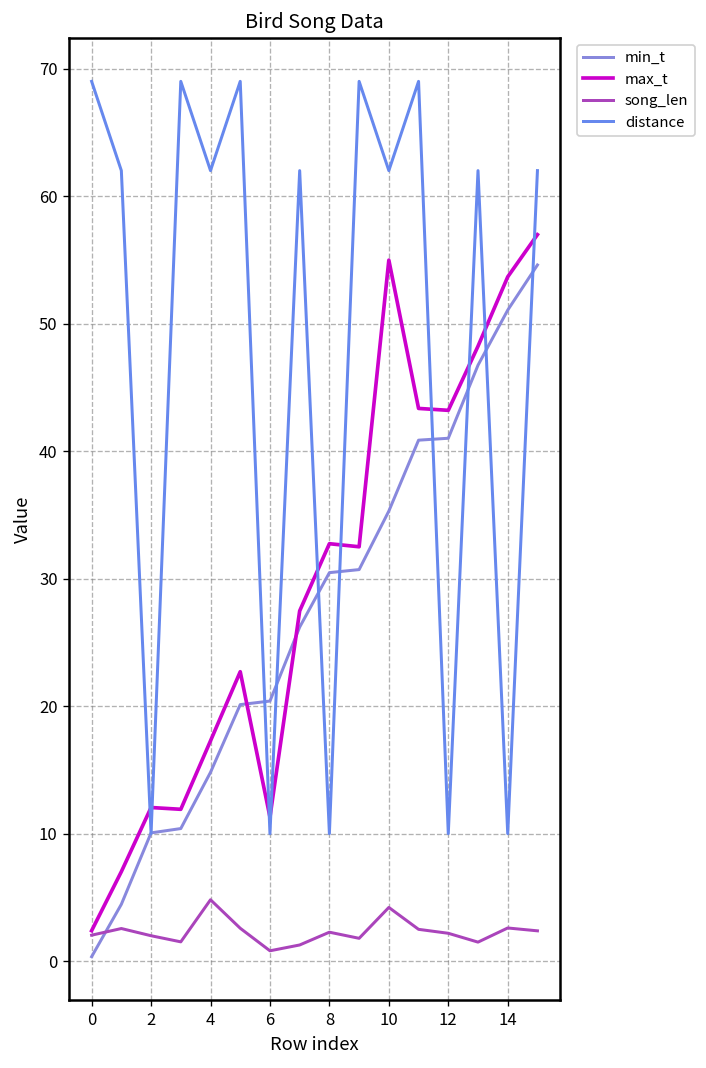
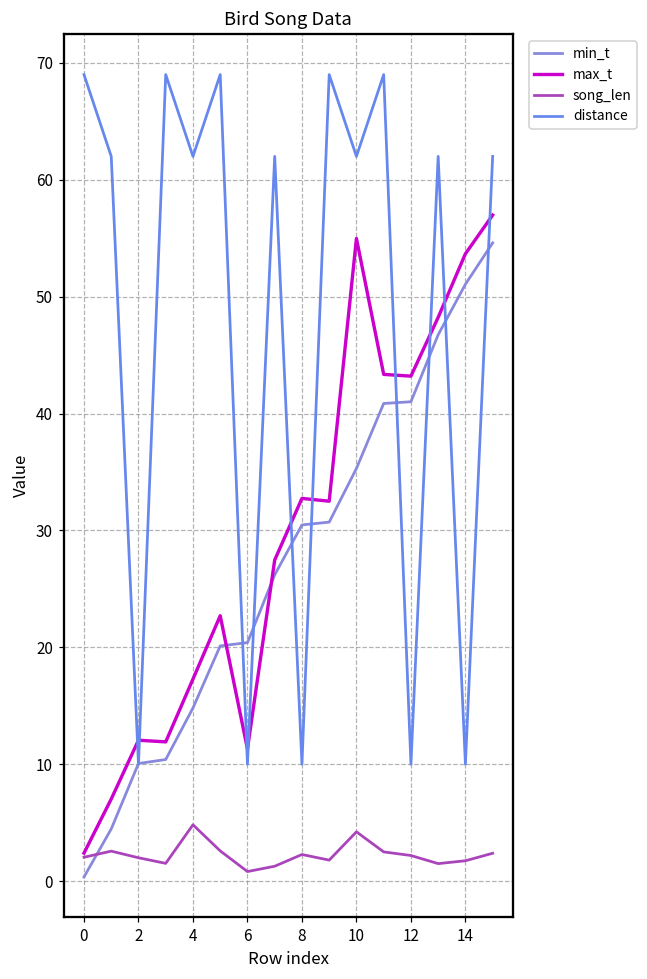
song_len, 14: 2.6 -> 1.7
